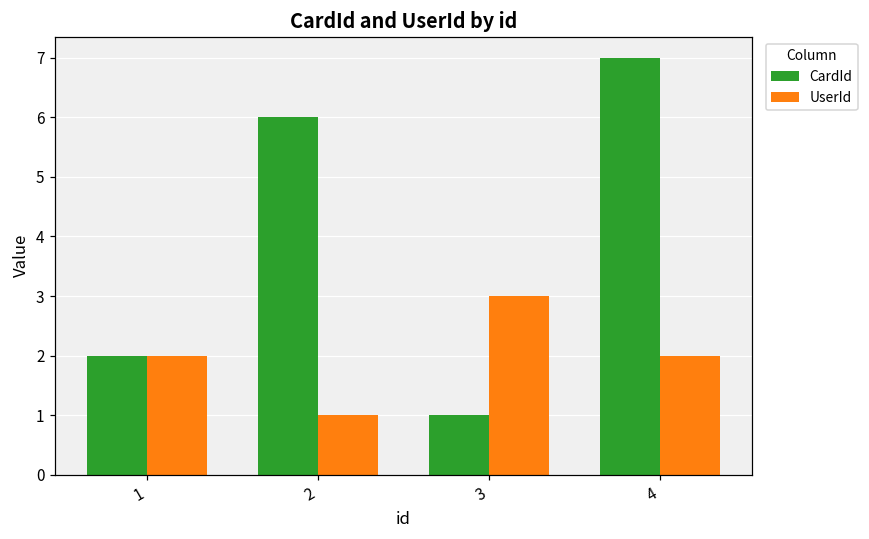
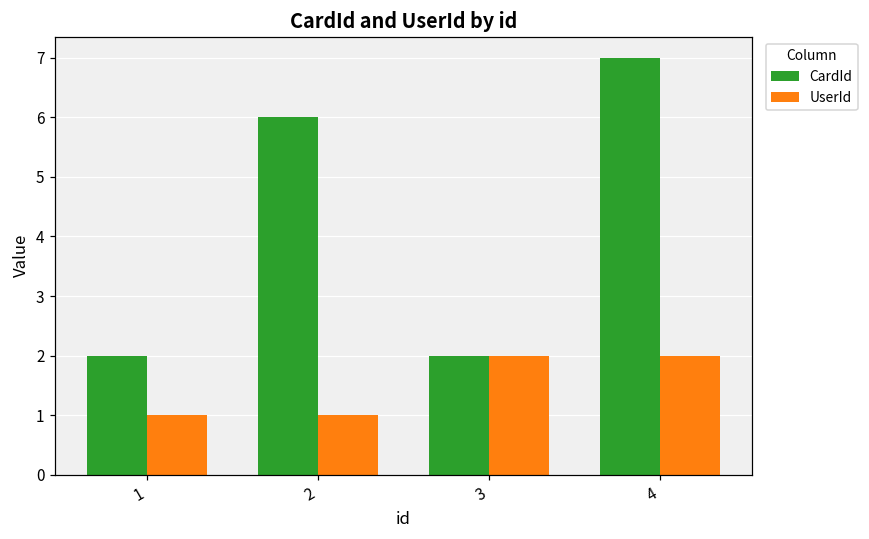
UserId, 1: 2 -> 1
CardId, 3: 1 -> 2
UserId, 3: 3 -> 2
